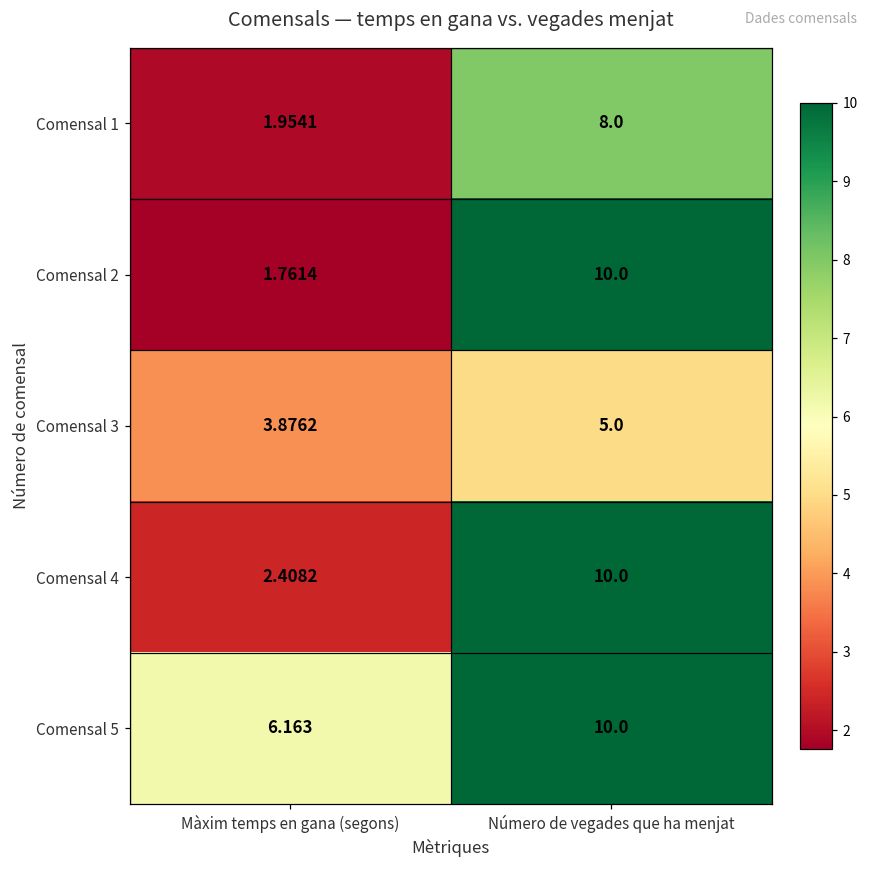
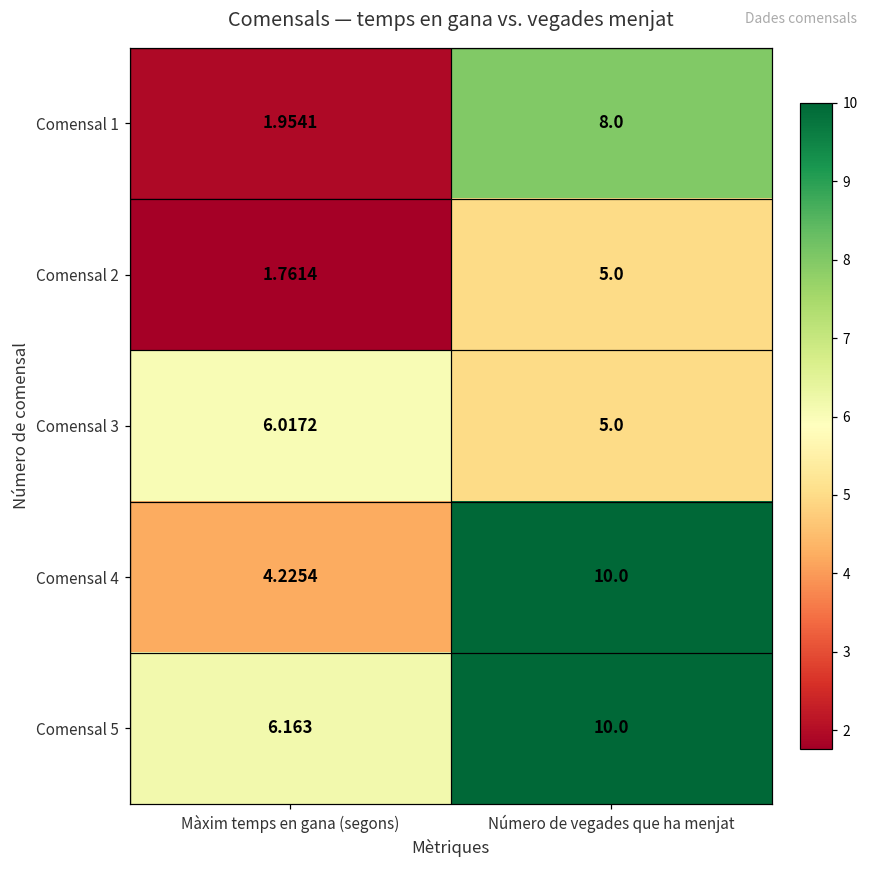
Comensal 2, Número de vegades que ha menjat: 10.0 -> 5.0
Comensal 3, Màxim temps en gana (segons): 3.8762 -> 6.0172
Comensal 4, Màxim temps en gana (segons): 2.4082 -> 4.2254
